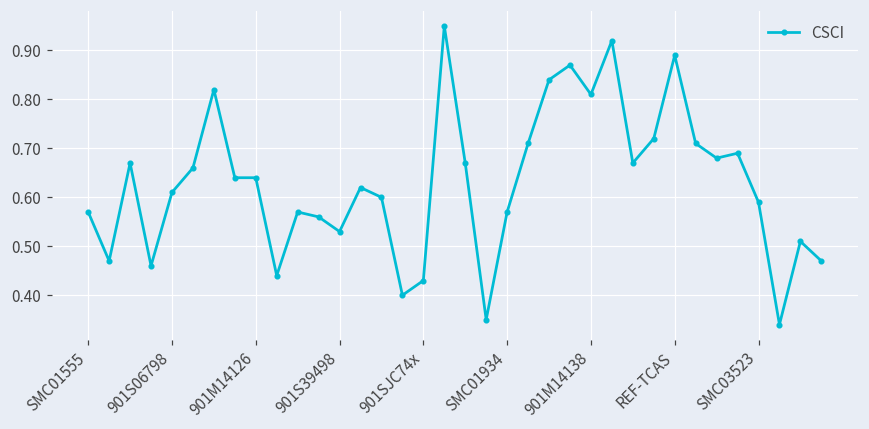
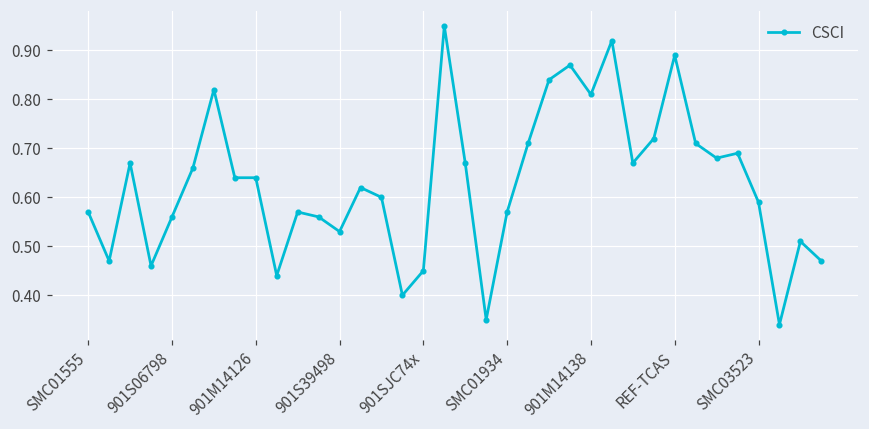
901S06798: 0.61 -> 0.56
901SJC74x: 0.43 -> 0.45
